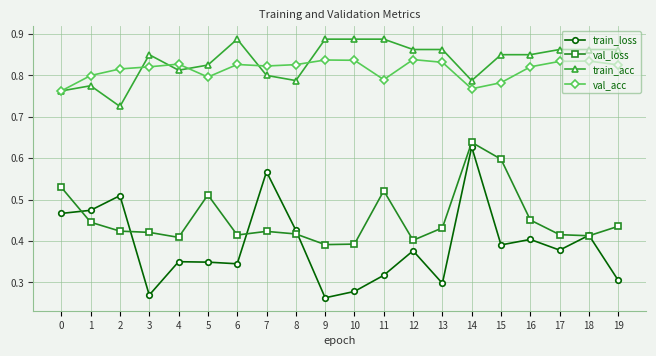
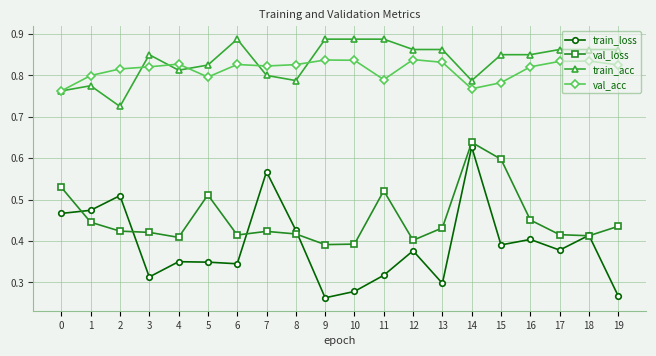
train_loss, 3: 0.27 -> 0.31
train_loss, 19: 0.31 -> 0.27
